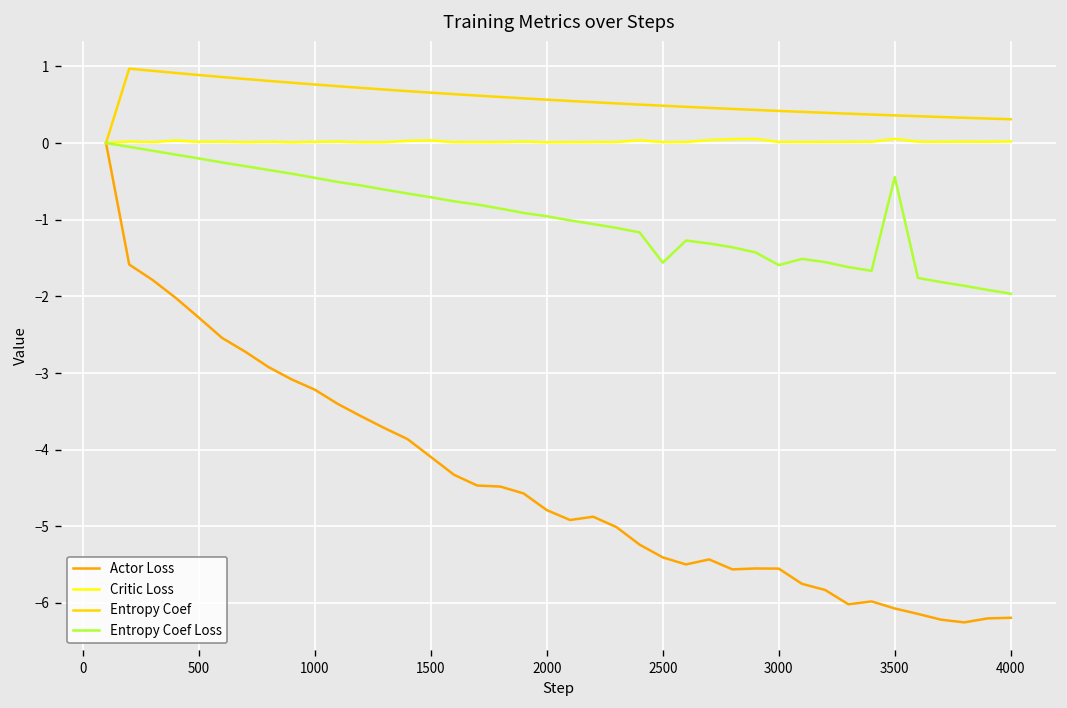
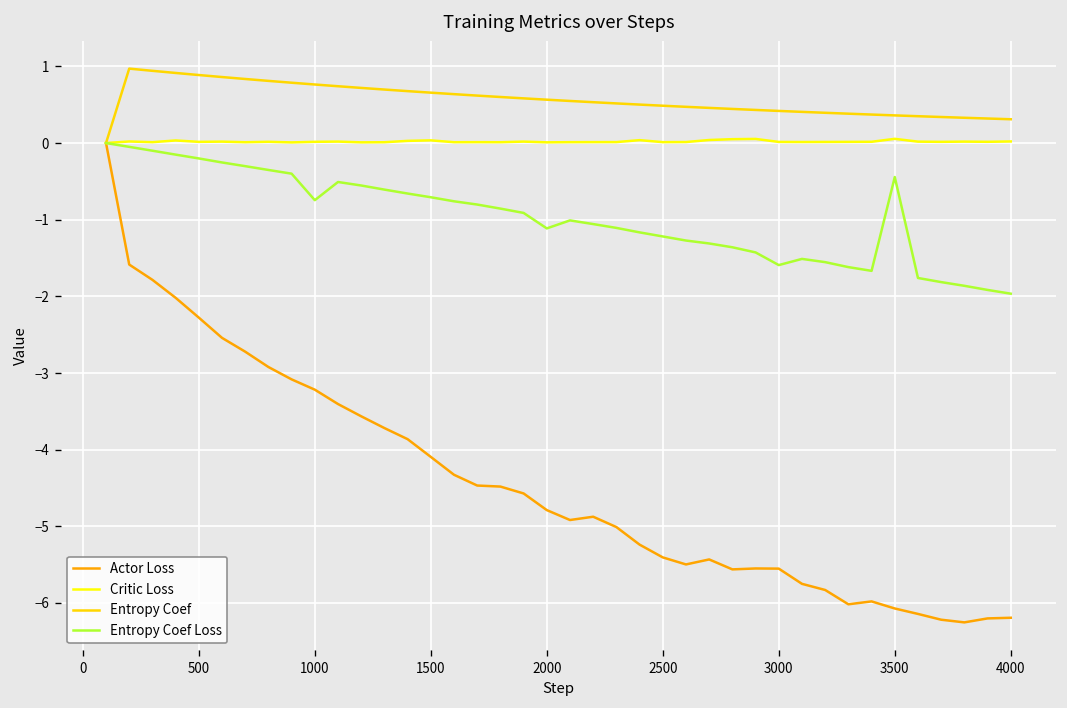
Entropy Coef Loss, 1000: -0.5 -> -0.7
Entropy Coef Loss, 2000: -1.0 -> -1.1
Entropy Coef Loss, 2500: -1.6 -> -1.2
